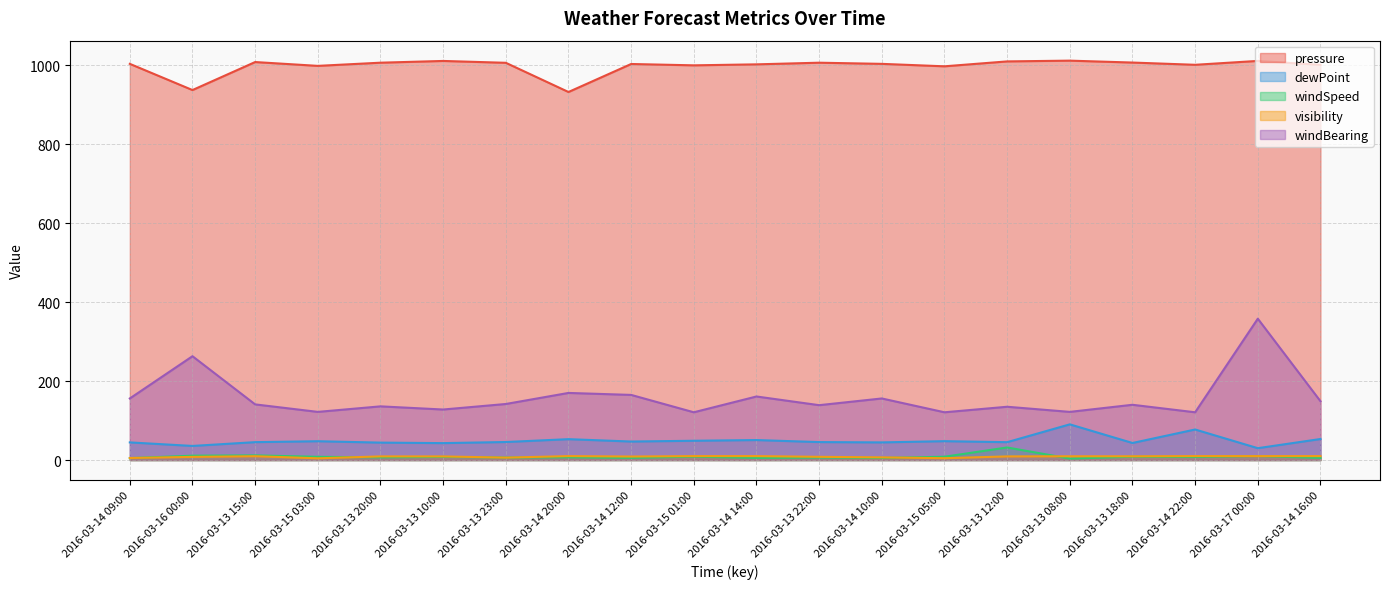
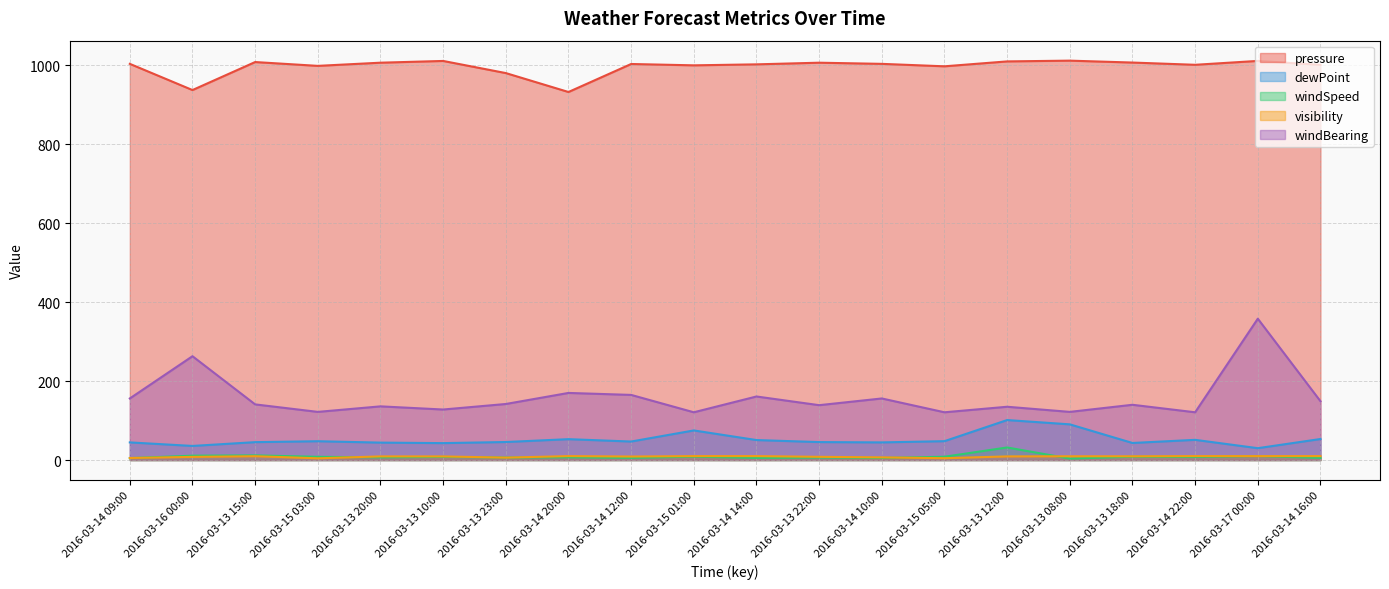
pressure, 2016-03-13 23:00: 1010 -> 980
dewPoint, 2016-03-15 01:00: 50 -> 80
dewPoint, 2016-03-13 12:00: 50 -> 100
dewPoint, 2016-03-14 22:00: 80 -> 50
